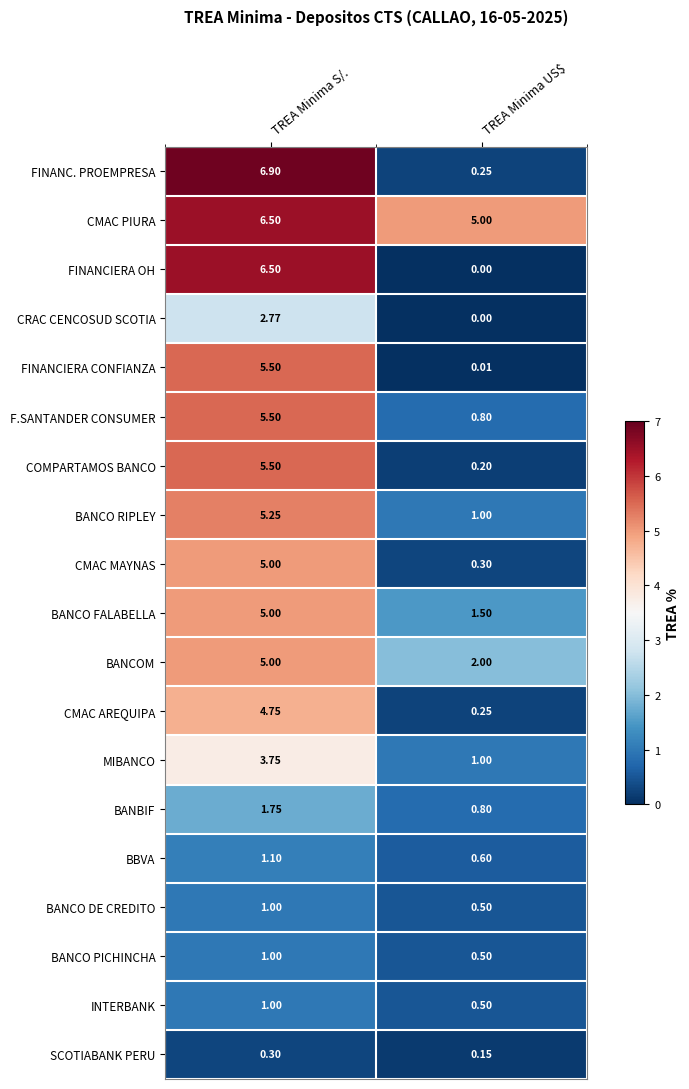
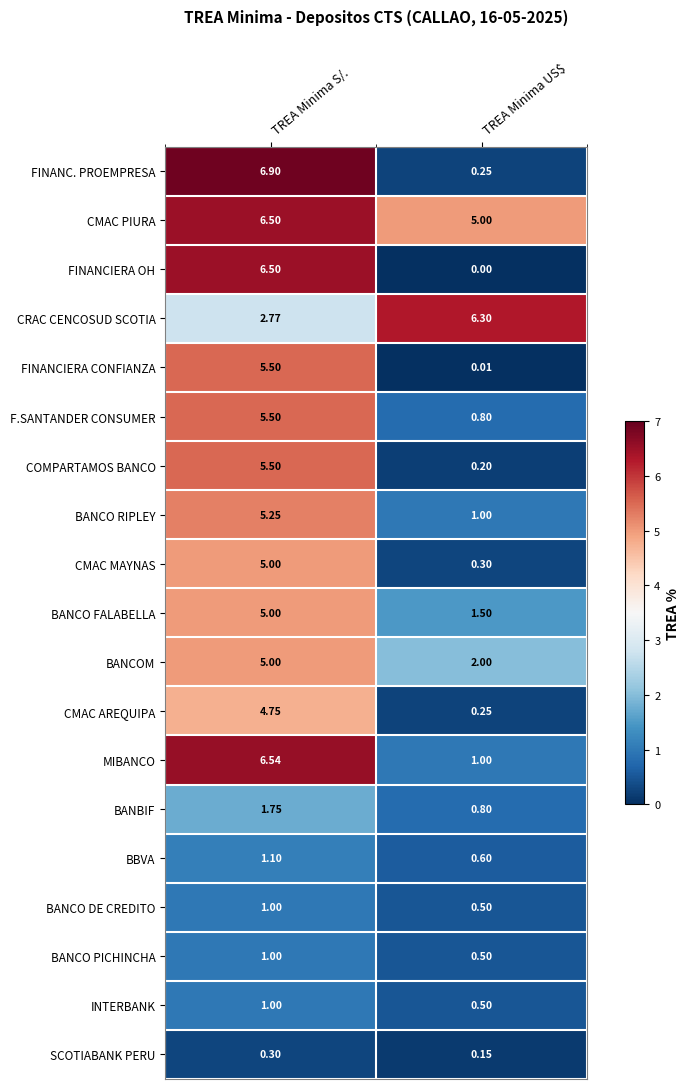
CRAC CENCOSUD SCOTIA, TREA Minima US$: 0.00 -> 6.30
MIBANCO, TREA Minima S/.: 3.75 -> 6.54
